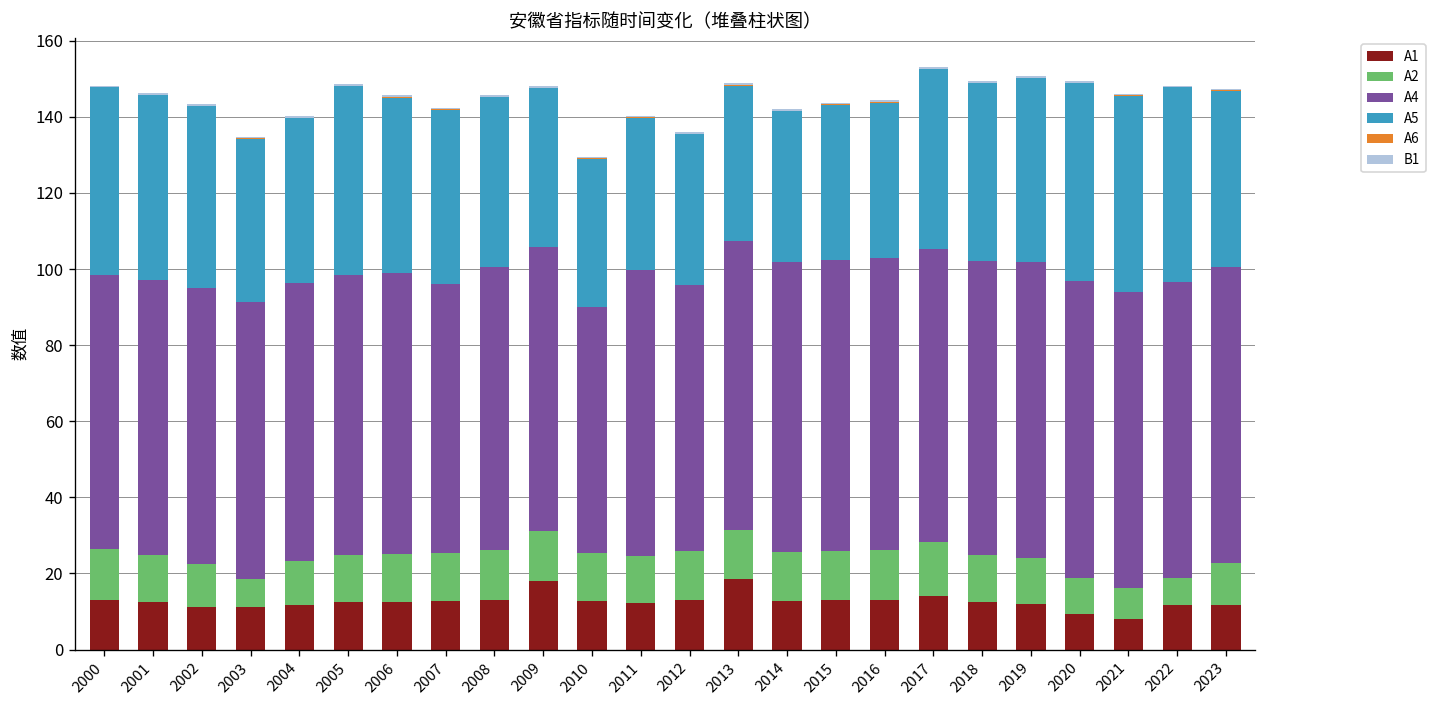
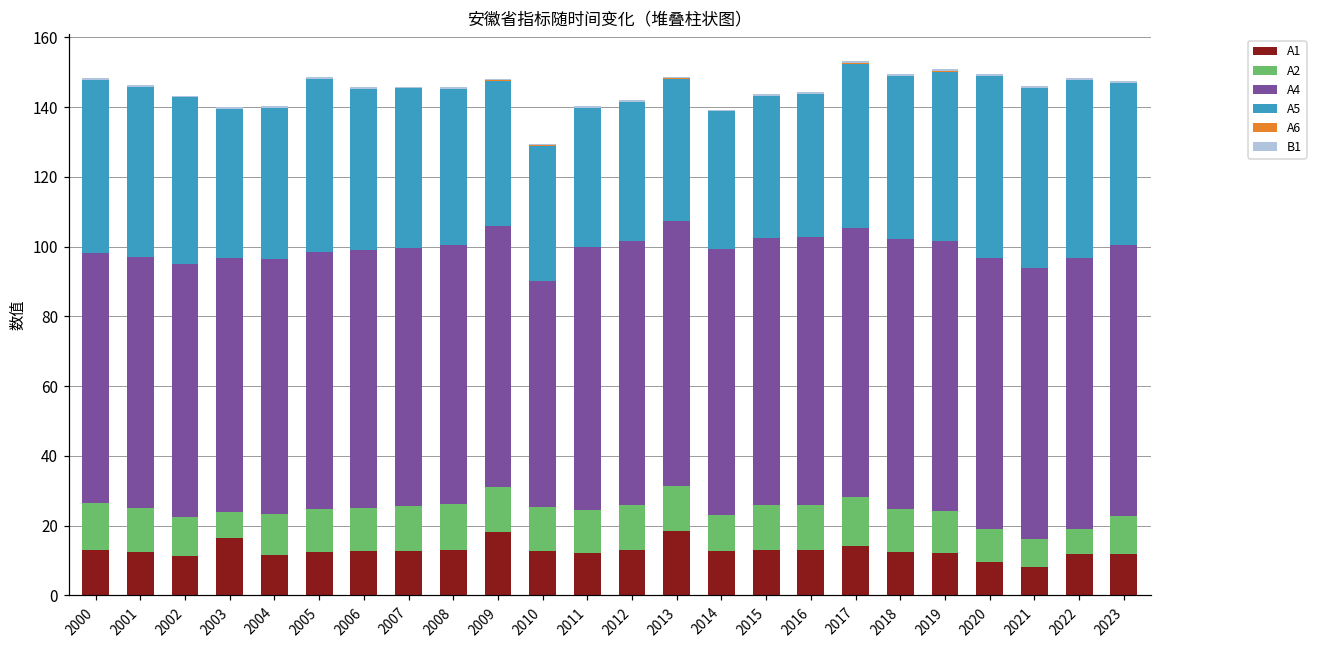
A1, 2003: 11 -> 16
A4, 2007: 71 -> 74
A4, 2012: 70 -> 76
A2, 2014: 13 -> 10
